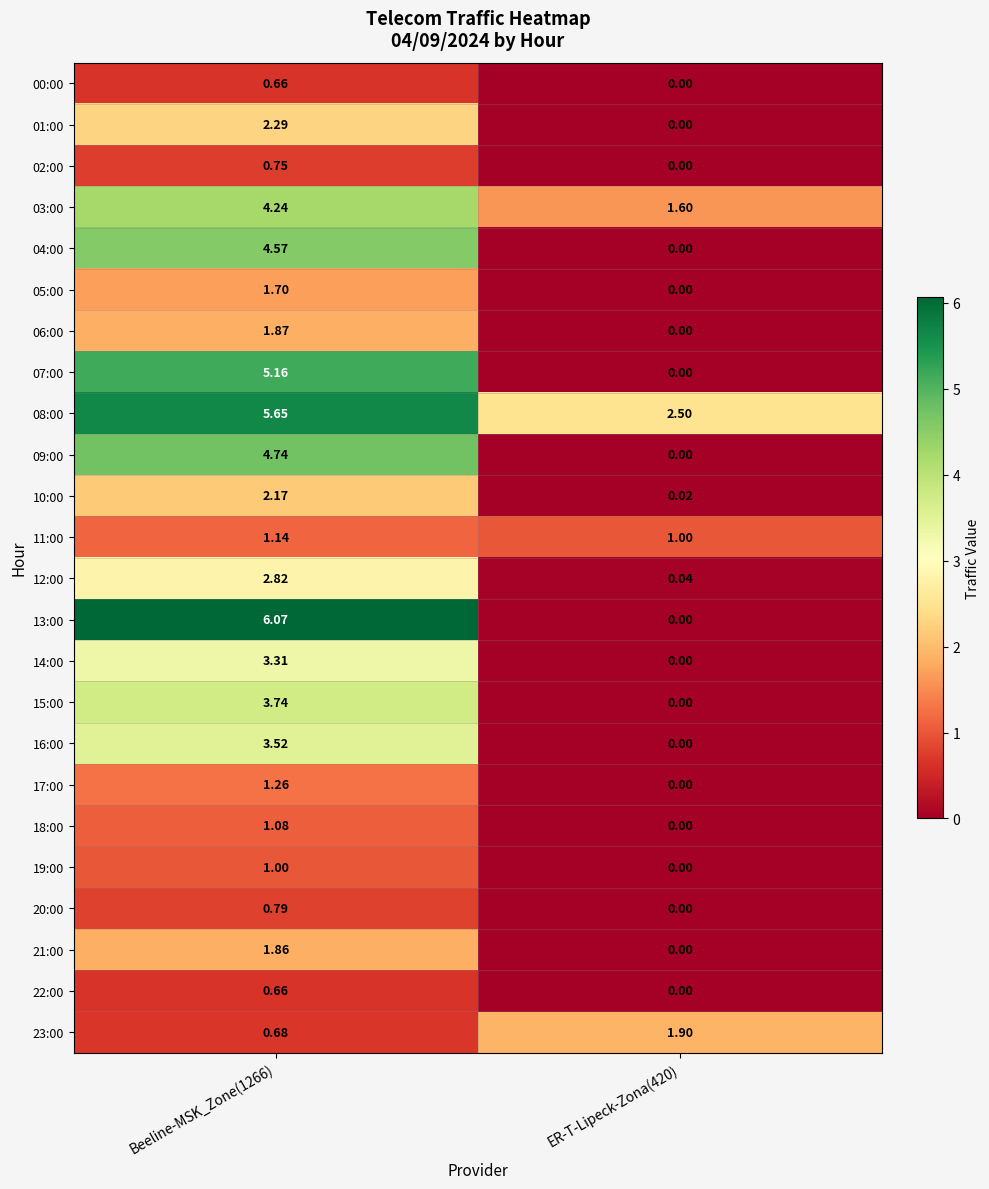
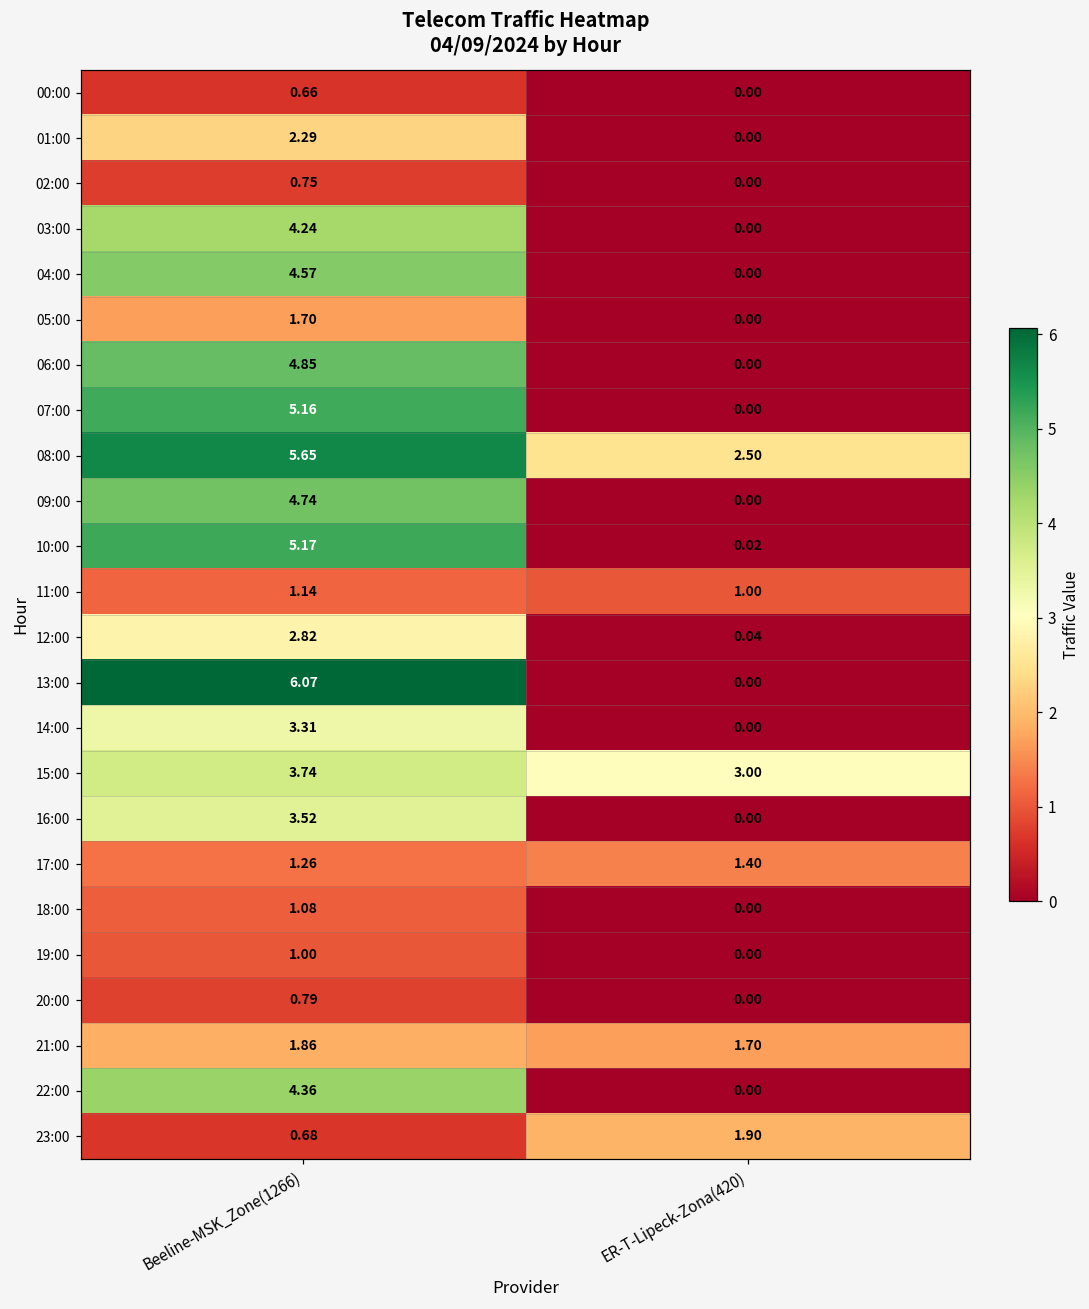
03:00, ER-T-Lipeck-Zona(420): 1.60 -> 0.00
06:00, Beeline-MSK_Zone(1266): 1.87 -> 4.85
10:00, Beeline-MSK_Zone(1266): 2.17 -> 5.17
15:00, ER-T-Lipeck-Zona(420): 0.00 -> 3.00
17:00, ER-T-Lipeck-Zona(420): 0.00 -> 1.40
21:00, ER-T-Lipeck-Zona(420): 0.00 -> 1.70
22:00, Beeline-MSK_Zone(1266): 0.66 -> 4.36
